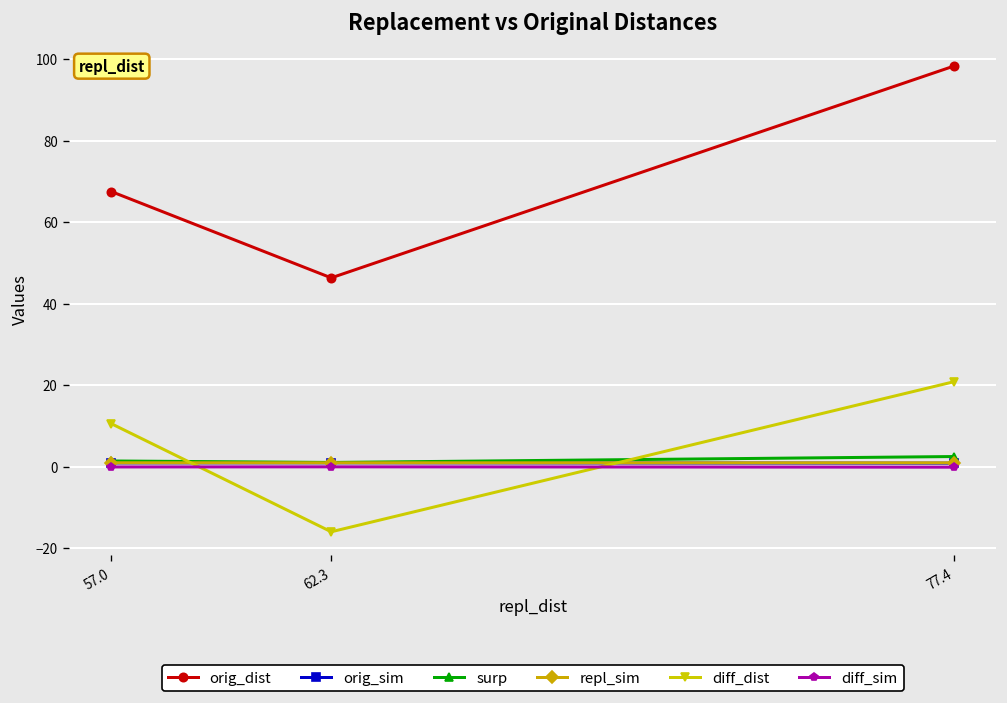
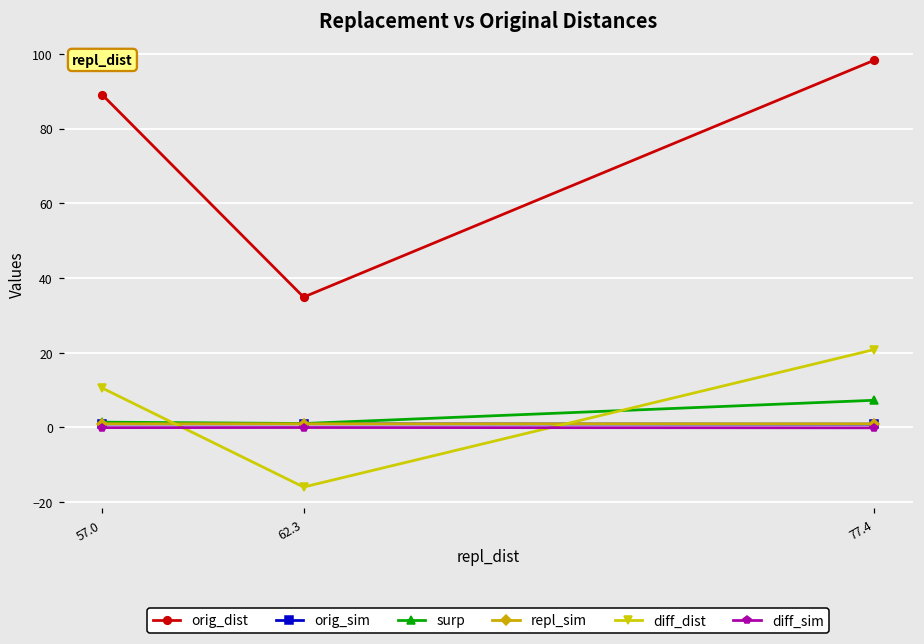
orig_dist, 57.0: 68 -> 89
orig_dist, 62.3: 46 -> 35
surp, 77.4: 3 -> 7
